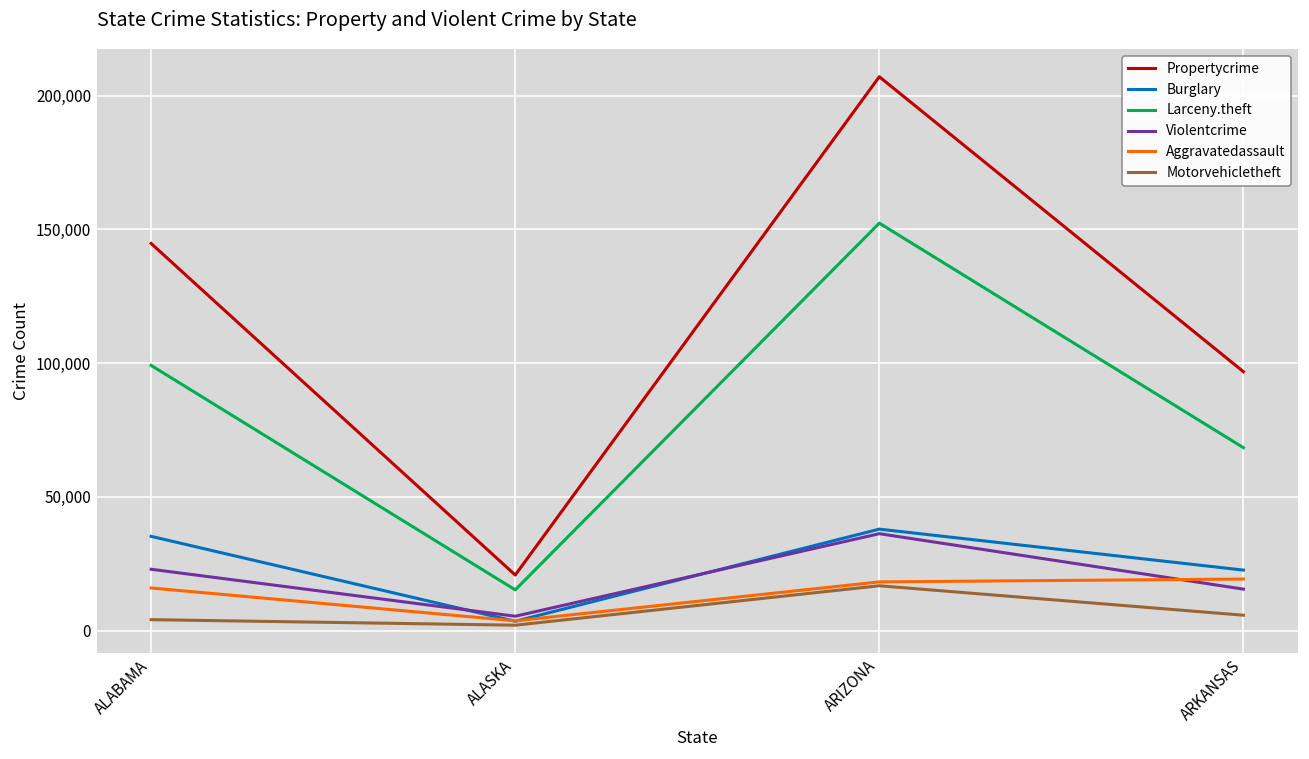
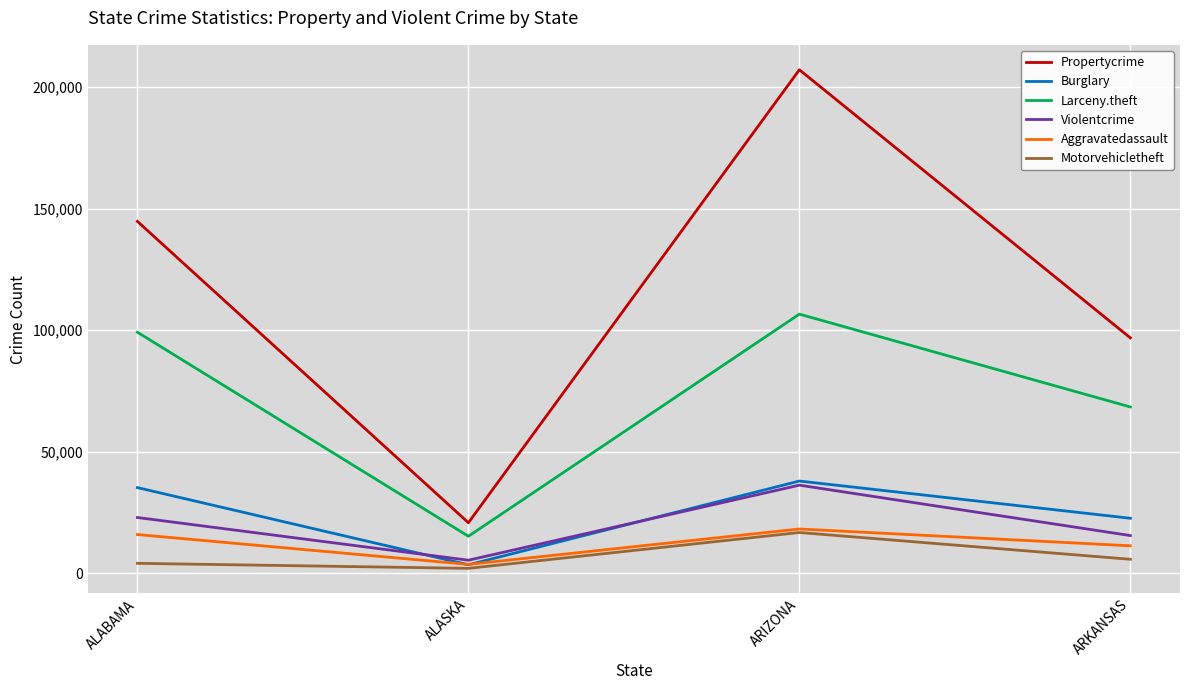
Larceny.theft, ARIZONA: 152,000 -> 107,000
Aggravatedassault, ARKANSAS: 19,000 -> 11,000
